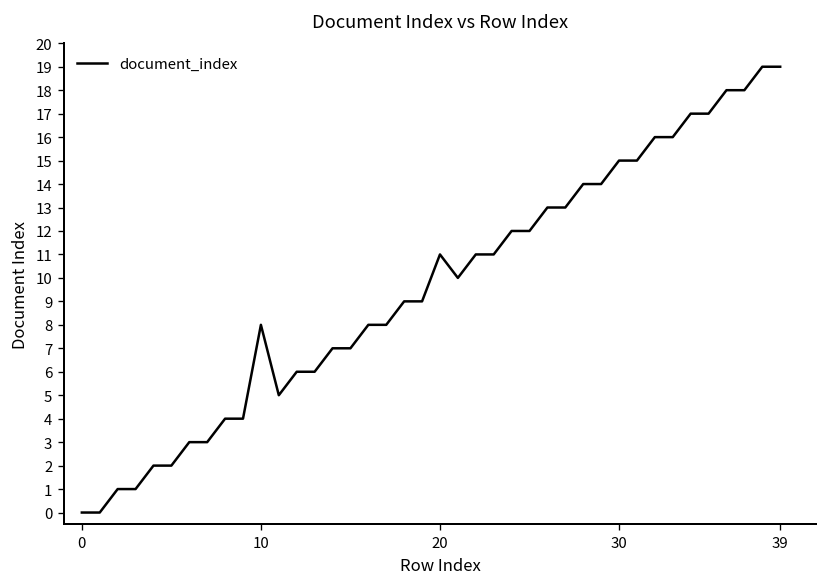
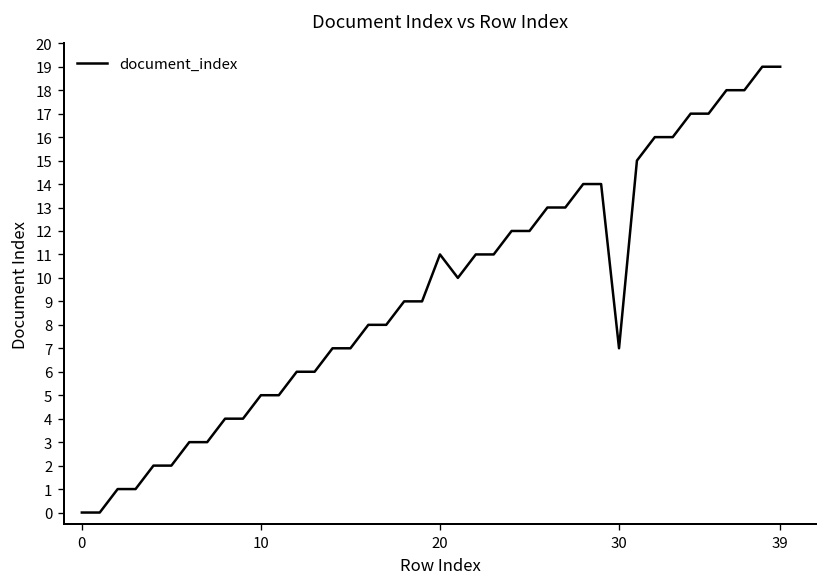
10: 8 -> 5
30: 15 -> 7
